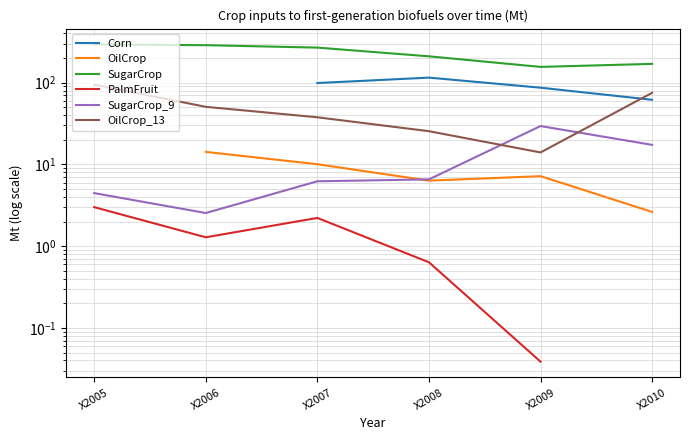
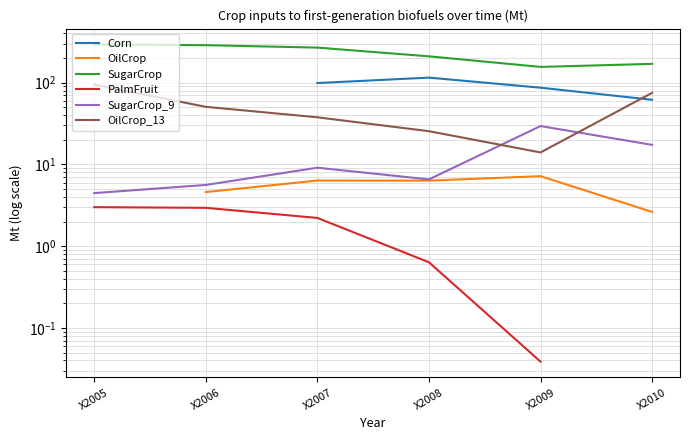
OilCrop, X2006: 14 -> 5
PalmFruit, X2006: 1.3 -> 2.9
SugarCrop_9, X2006: 2.5 -> 6
OilCrop, X2007: 10 -> 6
SugarCrop_9, X2007: 6 -> 9
